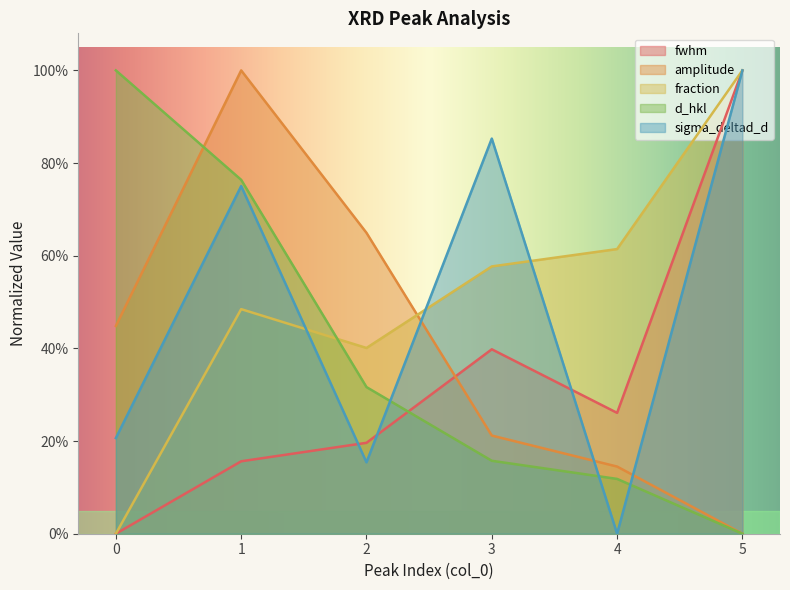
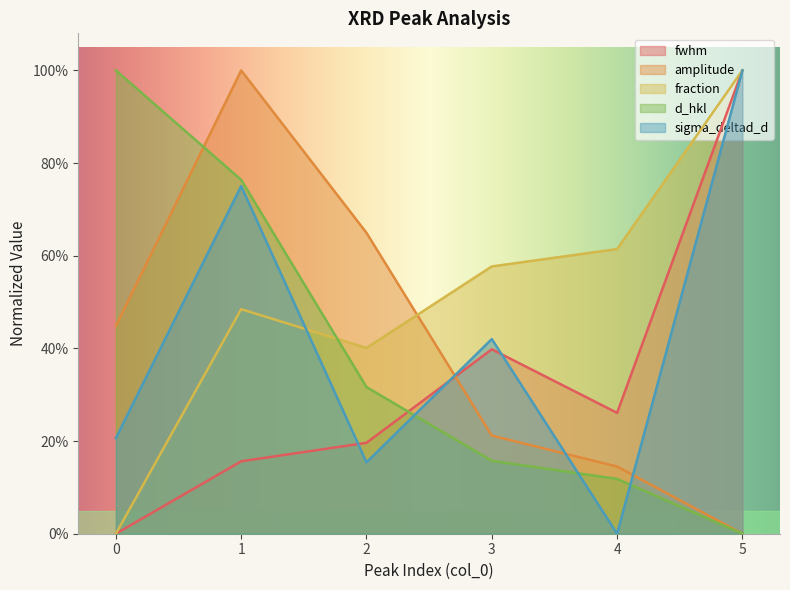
sigma_deltad_d, 3: 85% -> 42%
